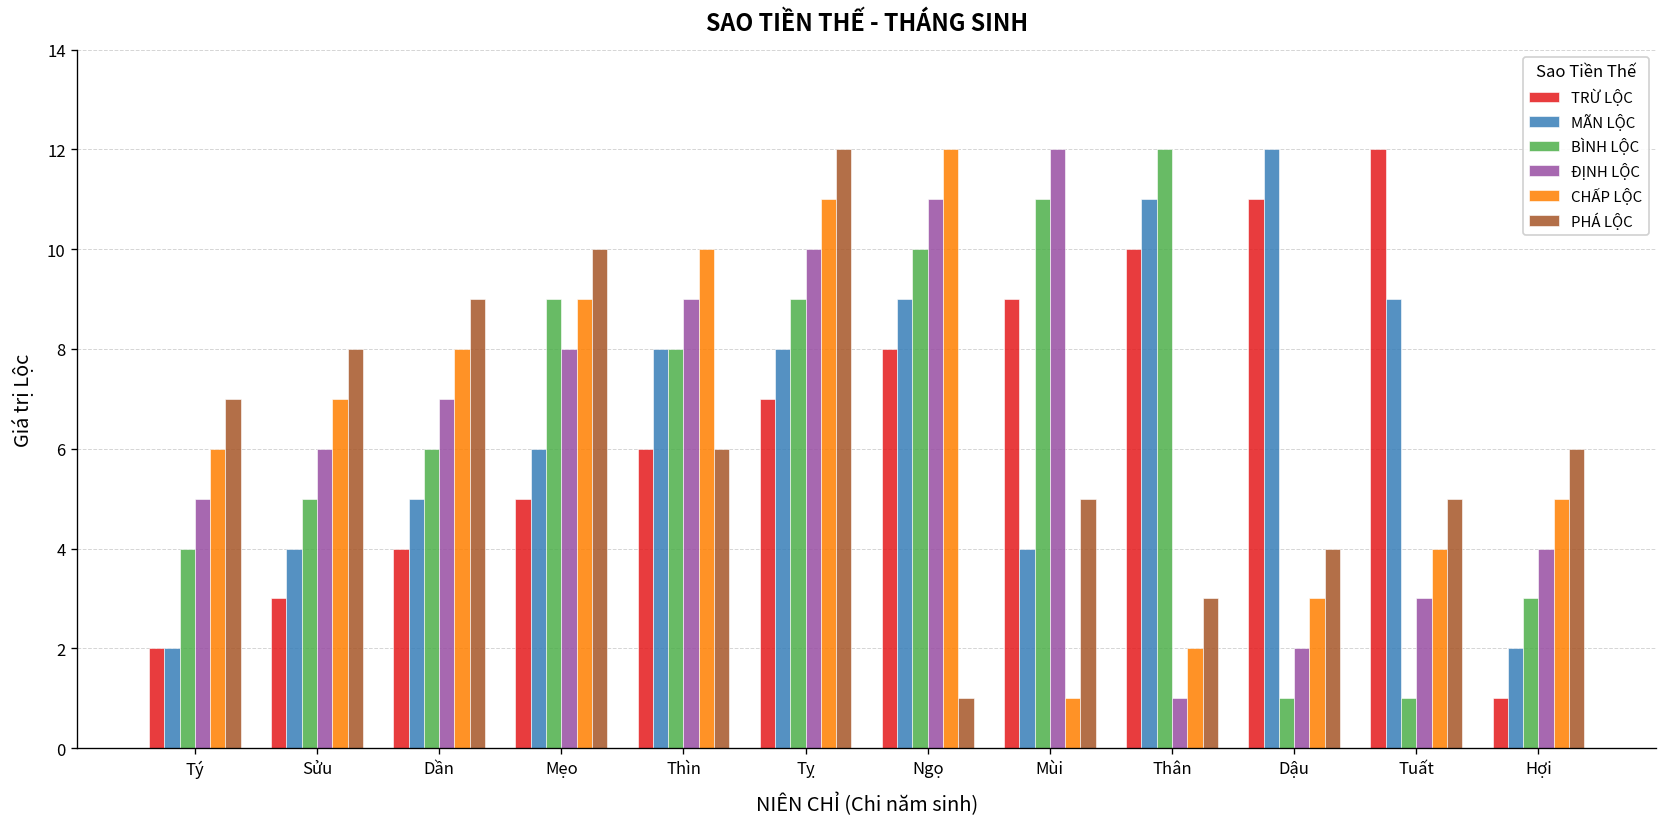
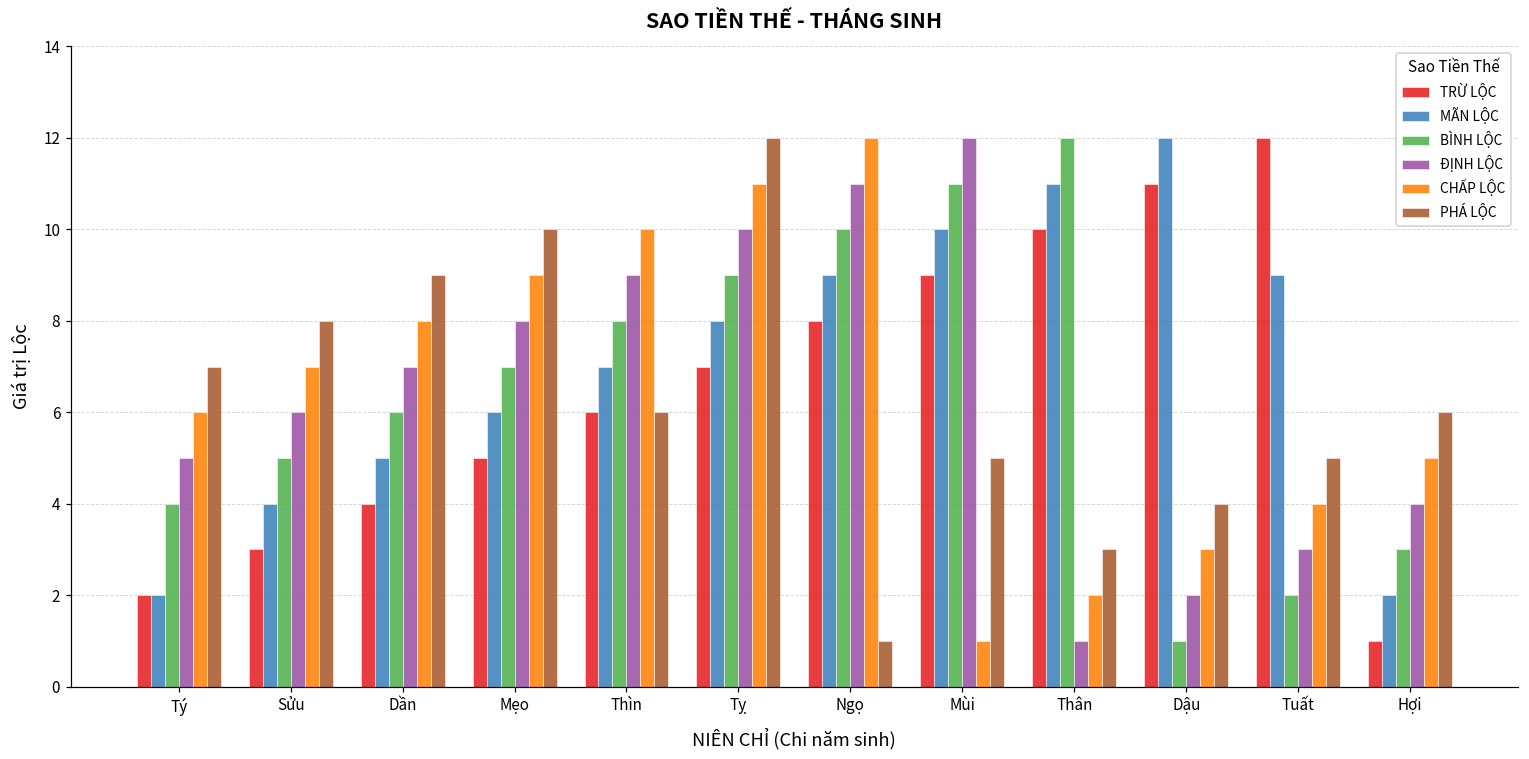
BÌNH LỘC, Mẹo: 9 -> 7
MÃN LỘC, Thìn: 8 -> 7
MÃN LỘC, Mùi: 4 -> 10
BÌNH LỘC, Tuất: 1 -> 2
